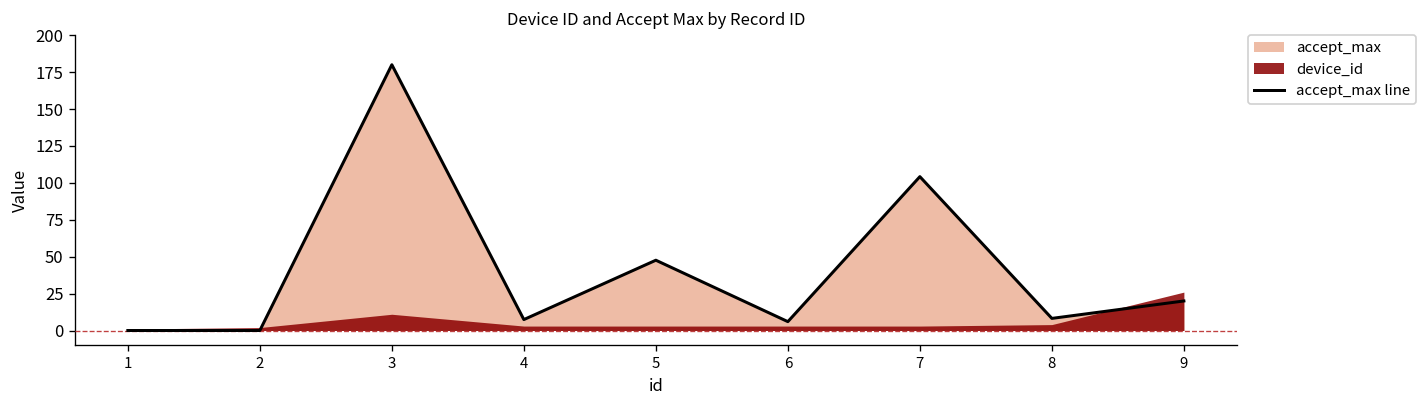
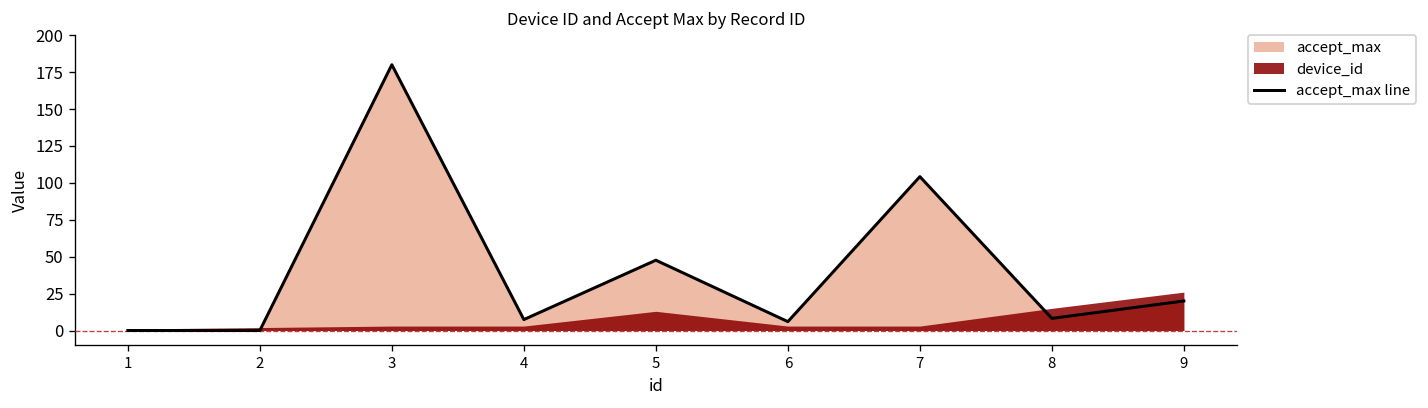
device_id, 3: 11 -> 3
device_id, 5: 3 -> 13
device_id, 8: 4 -> 15
